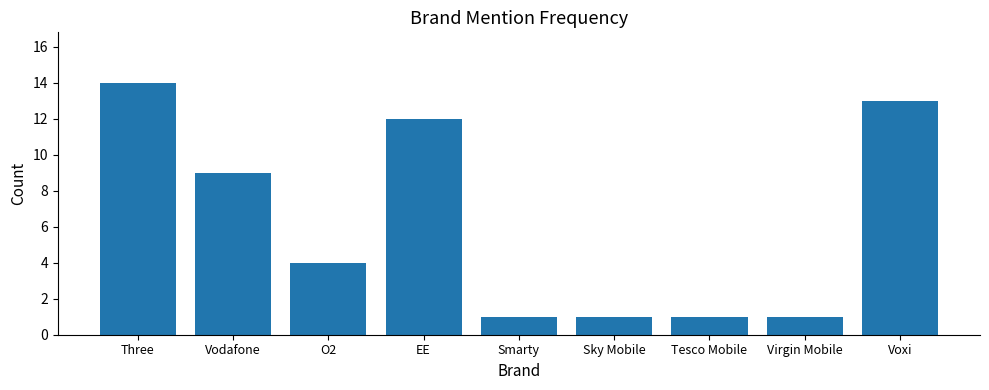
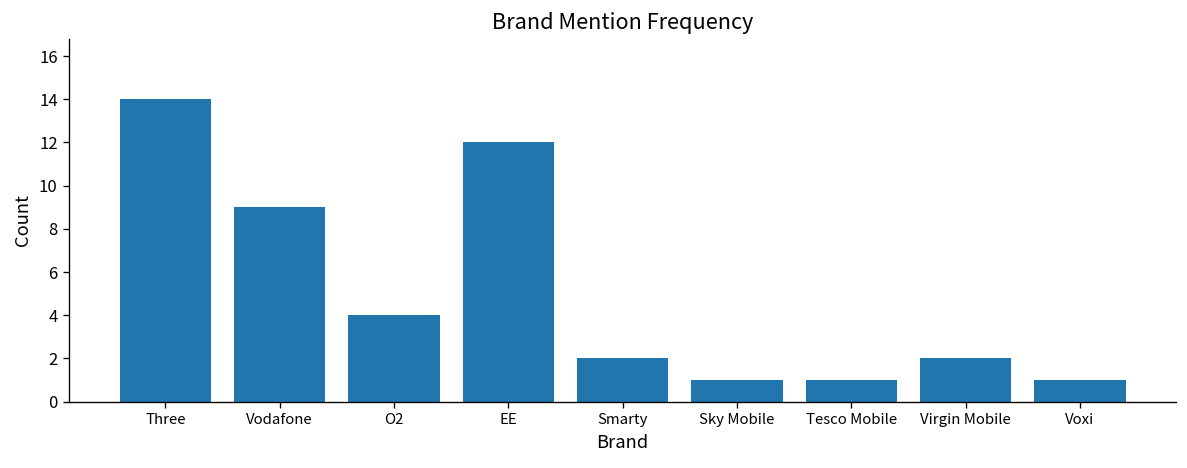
Smarty: 1 -> 2
Virgin Mobile: 1 -> 2
Voxi: 13 -> 1
